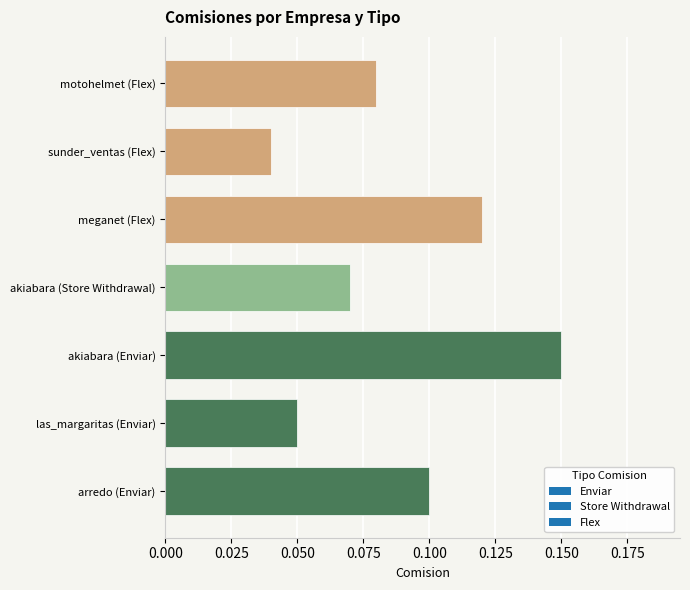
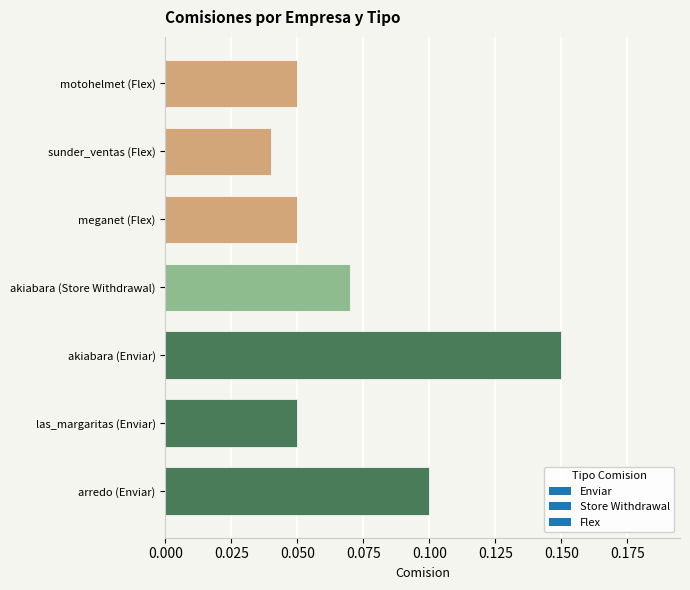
motohelmet (Flex): 0.08 -> 0.05
meganet (Flex): 0.12 -> 0.05
